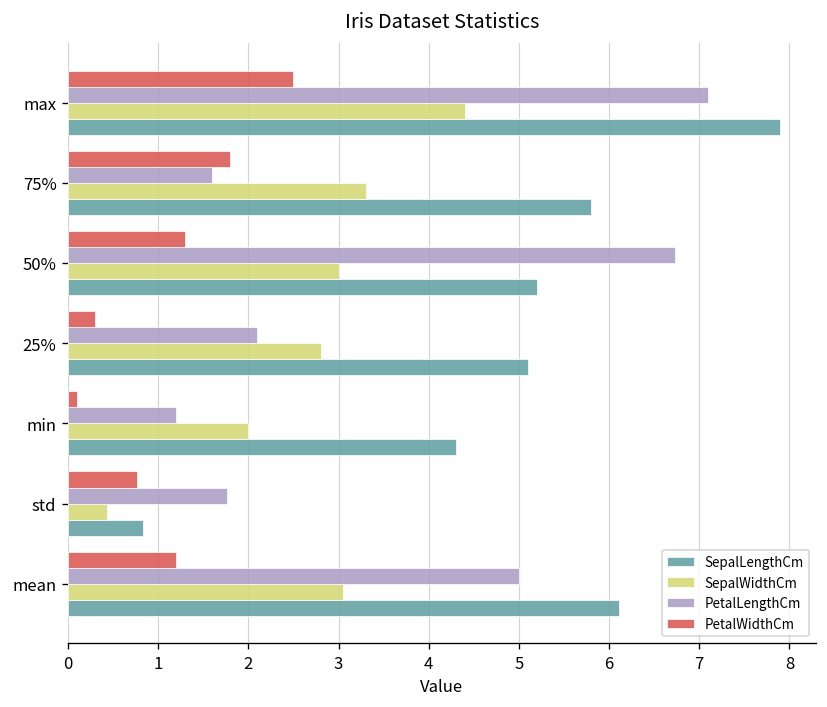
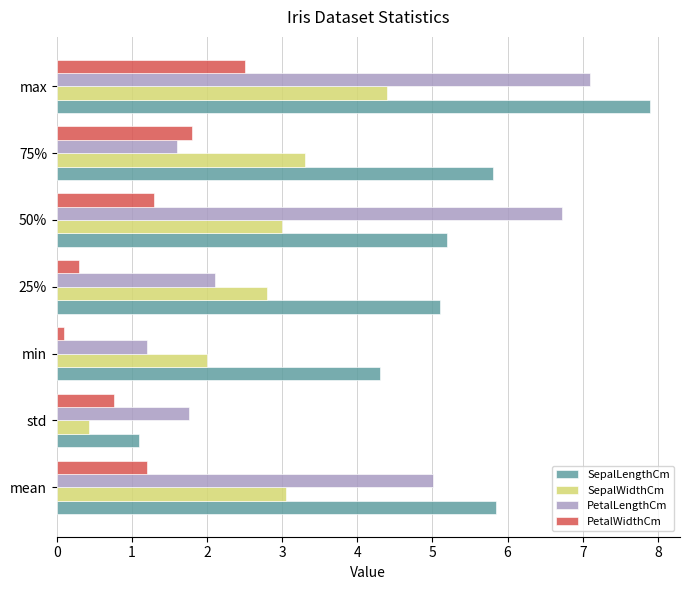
SepalLengthCm, std: 0.8 -> 1.1
SepalLengthCm, mean: 6.1 -> 5.8
